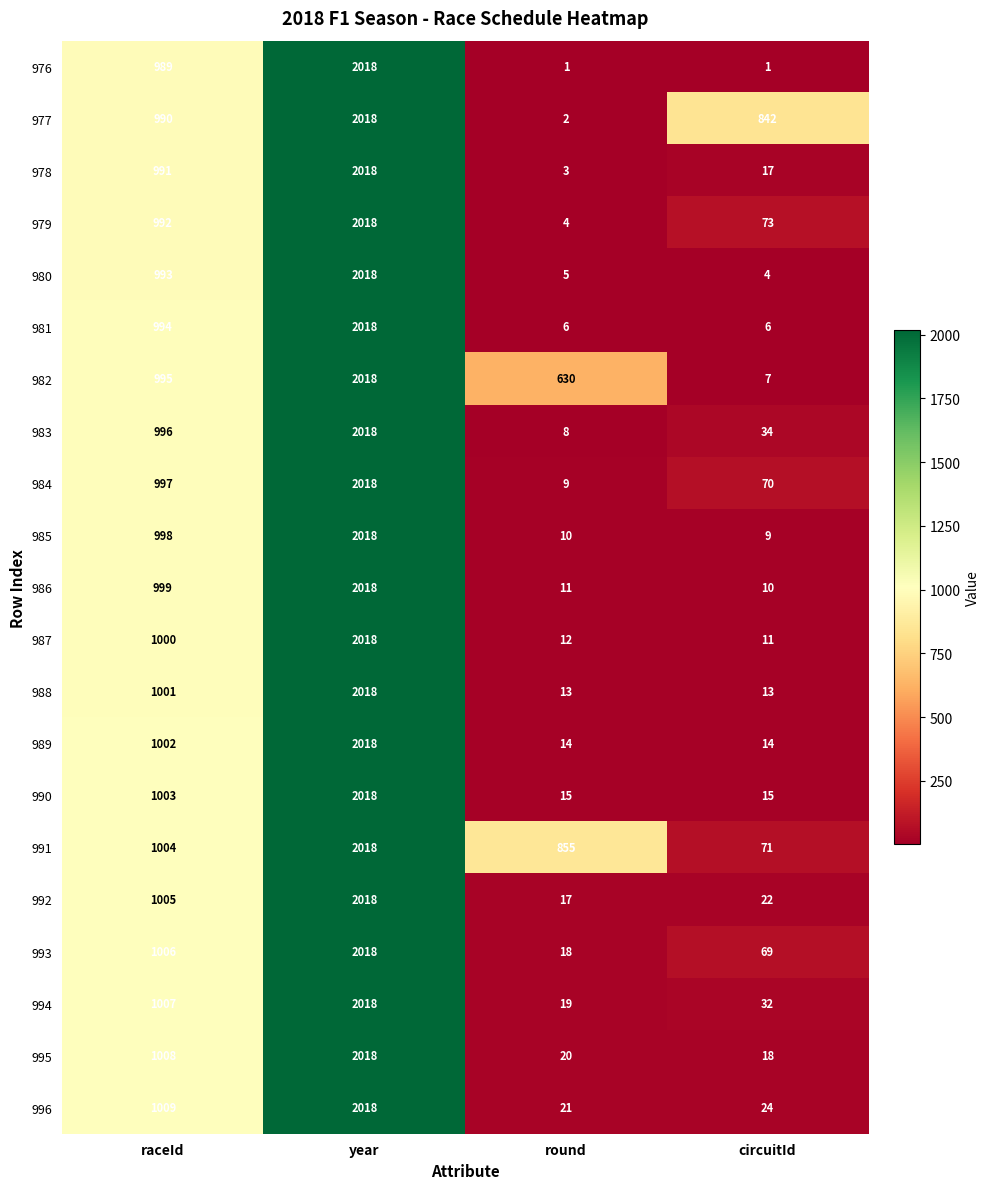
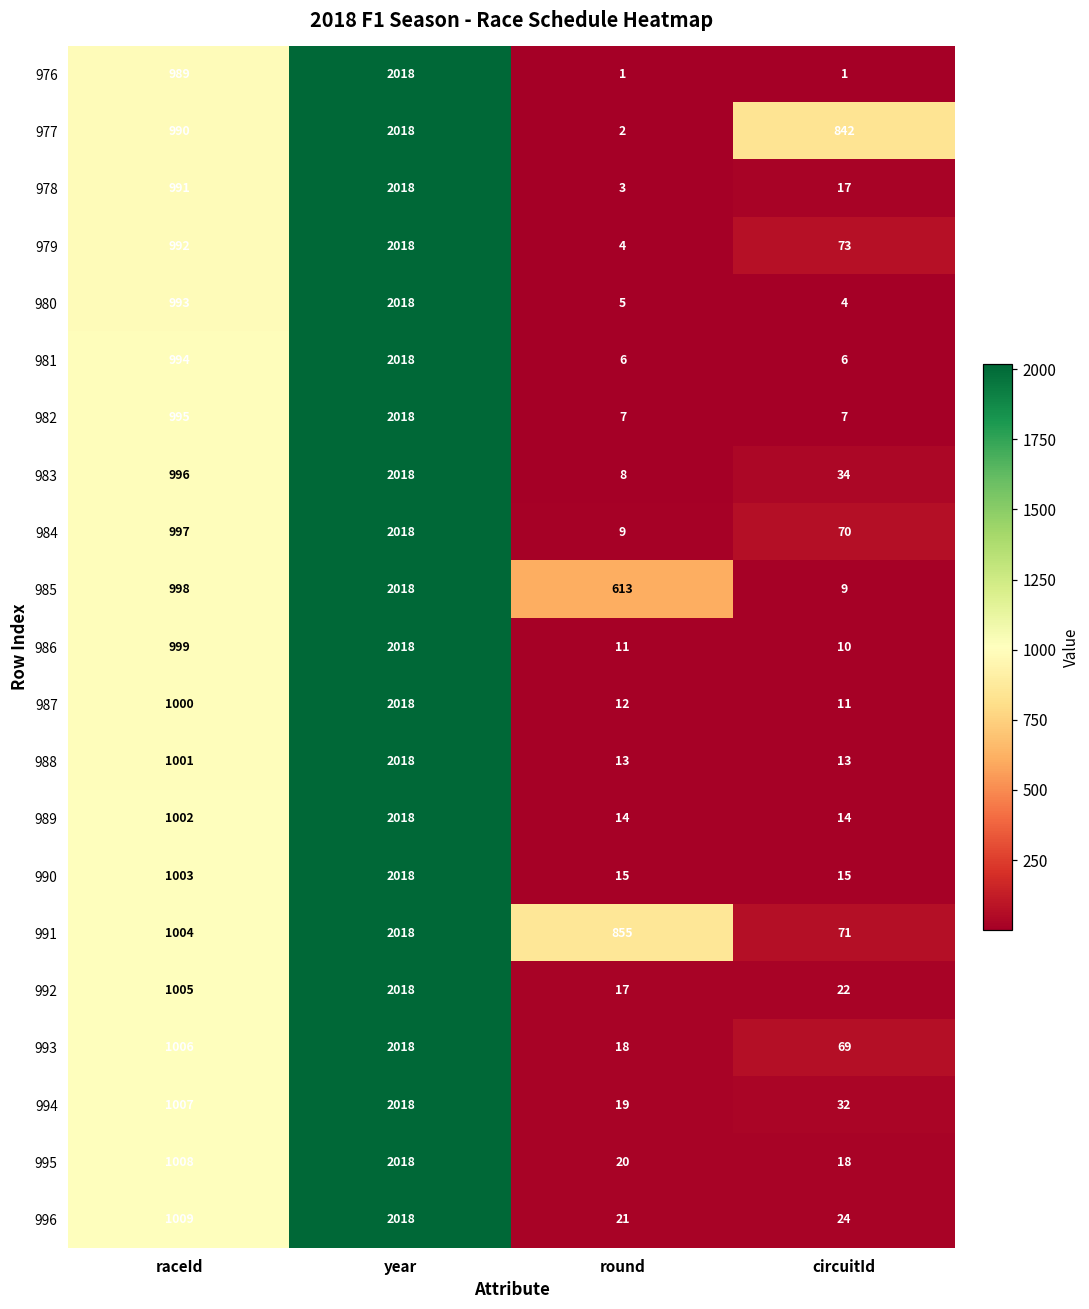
982, round: 630 -> 7
985, round: 10 -> 613
